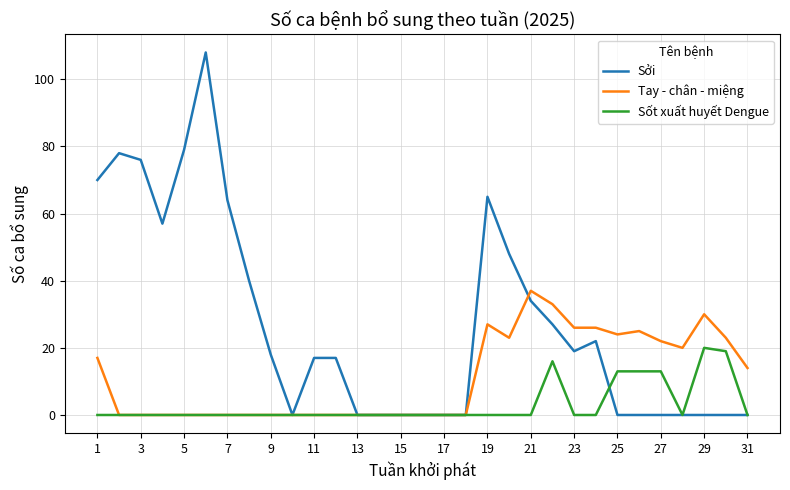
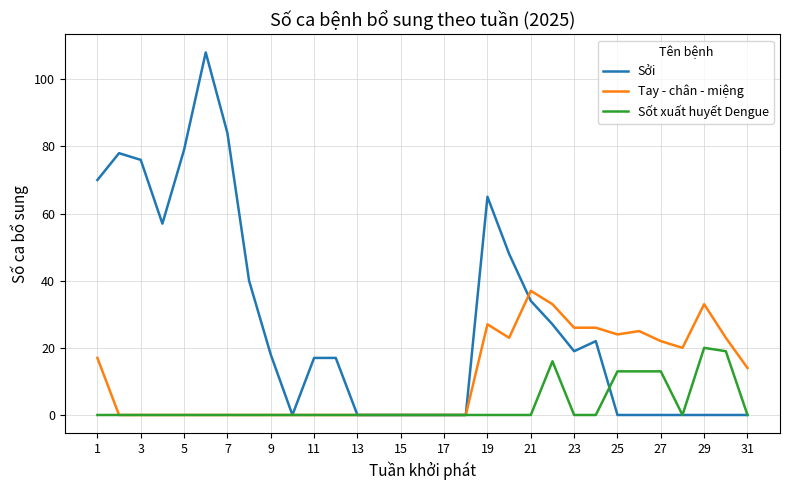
Sởi, 7: 64 -> 84
Tay - chân - miệng, 29: 30 -> 33
